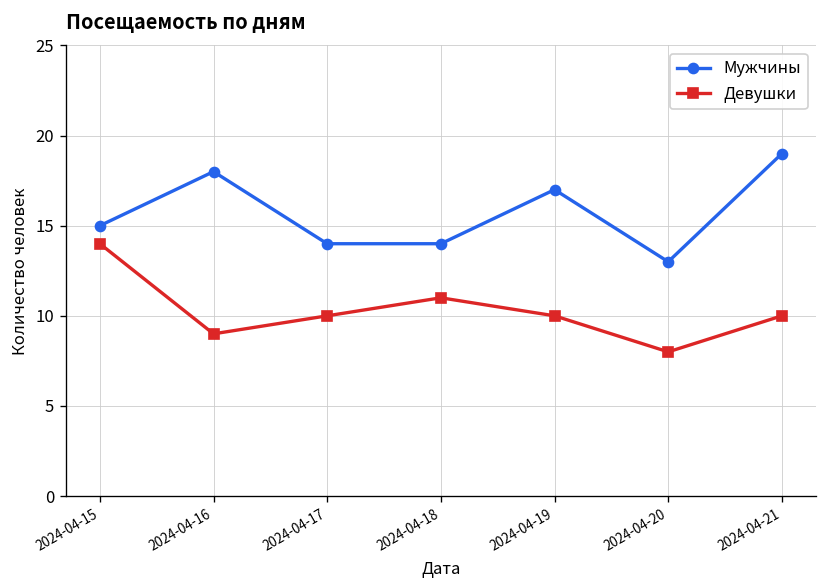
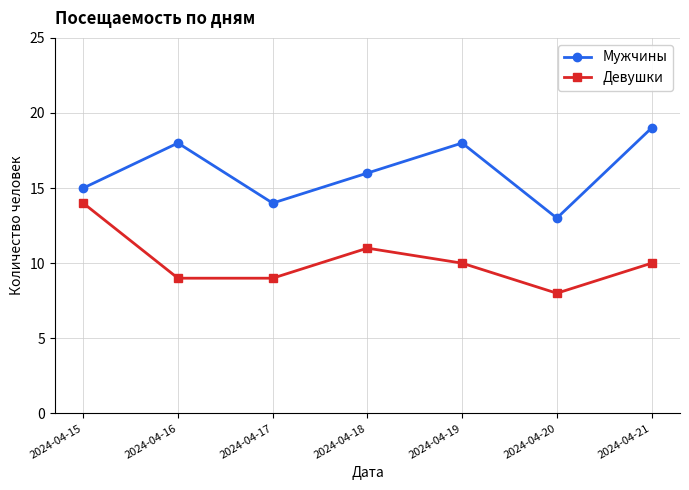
Девушки, 2024-04-17: 10 -> 9
Мужчины, 2024-04-18: 14 -> 16
Мужчины, 2024-04-19: 17 -> 18
